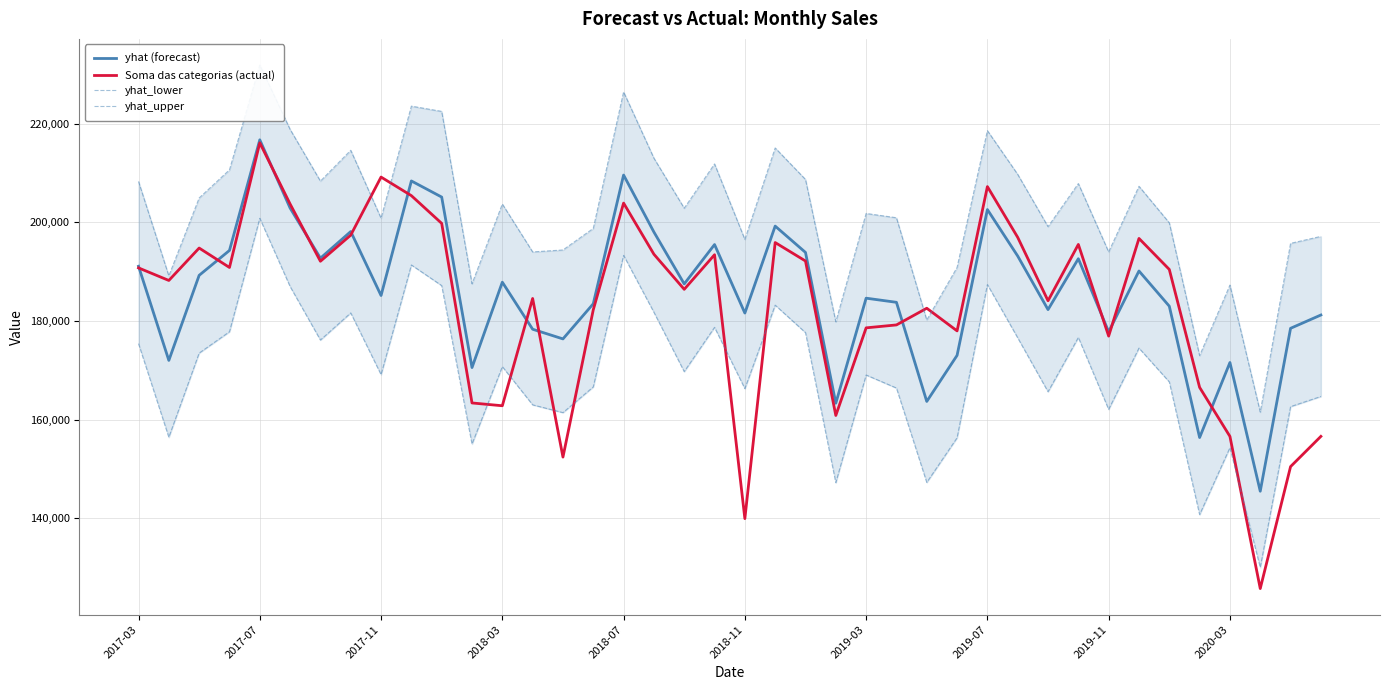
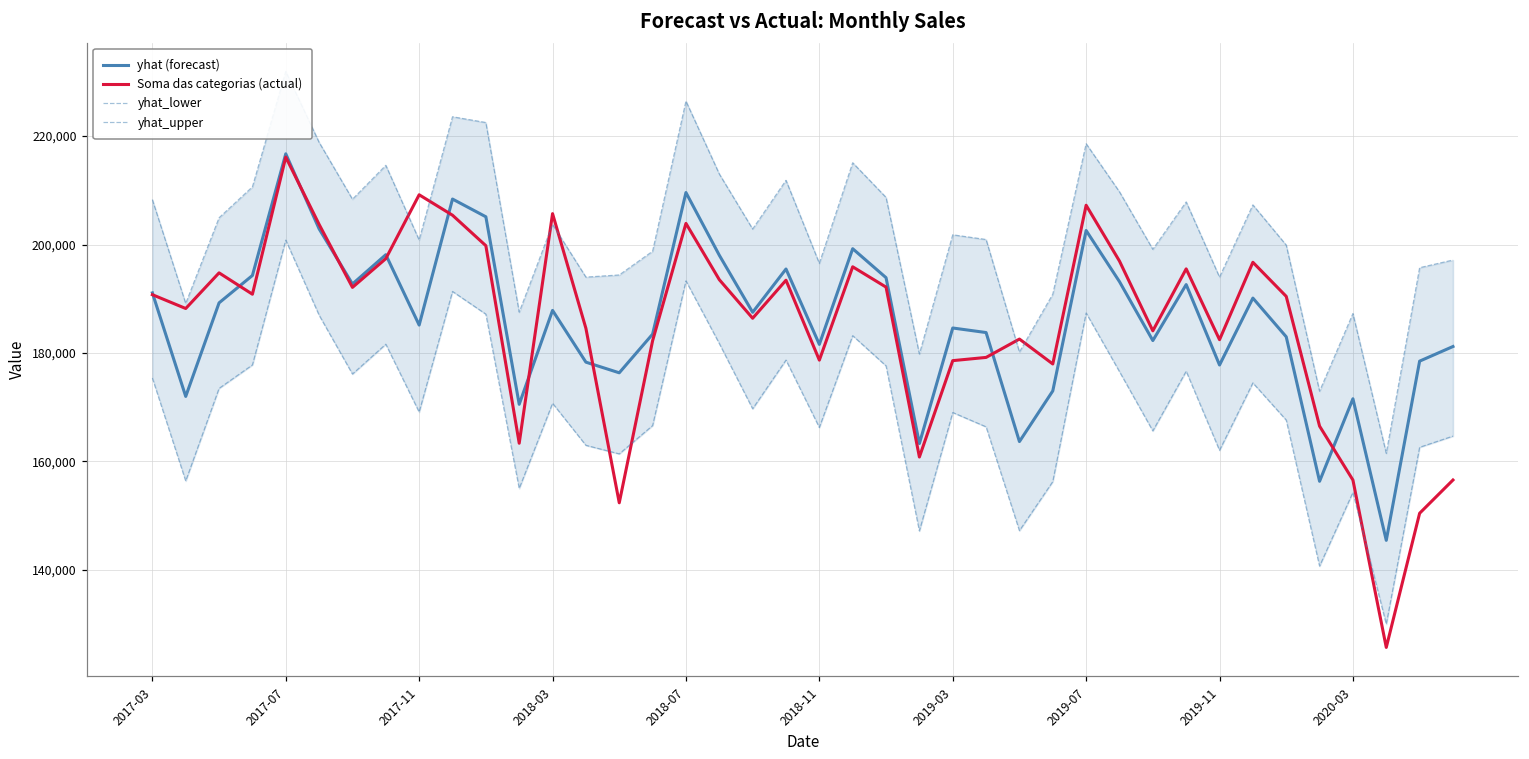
Soma das categorias (actual), 2018-03: 163,000 -> 206,000
Soma das categorias (actual), 2018-11: 140,000 -> 179,000
Soma das categorias (actual), 2019-11: 177,000 -> 182,000
